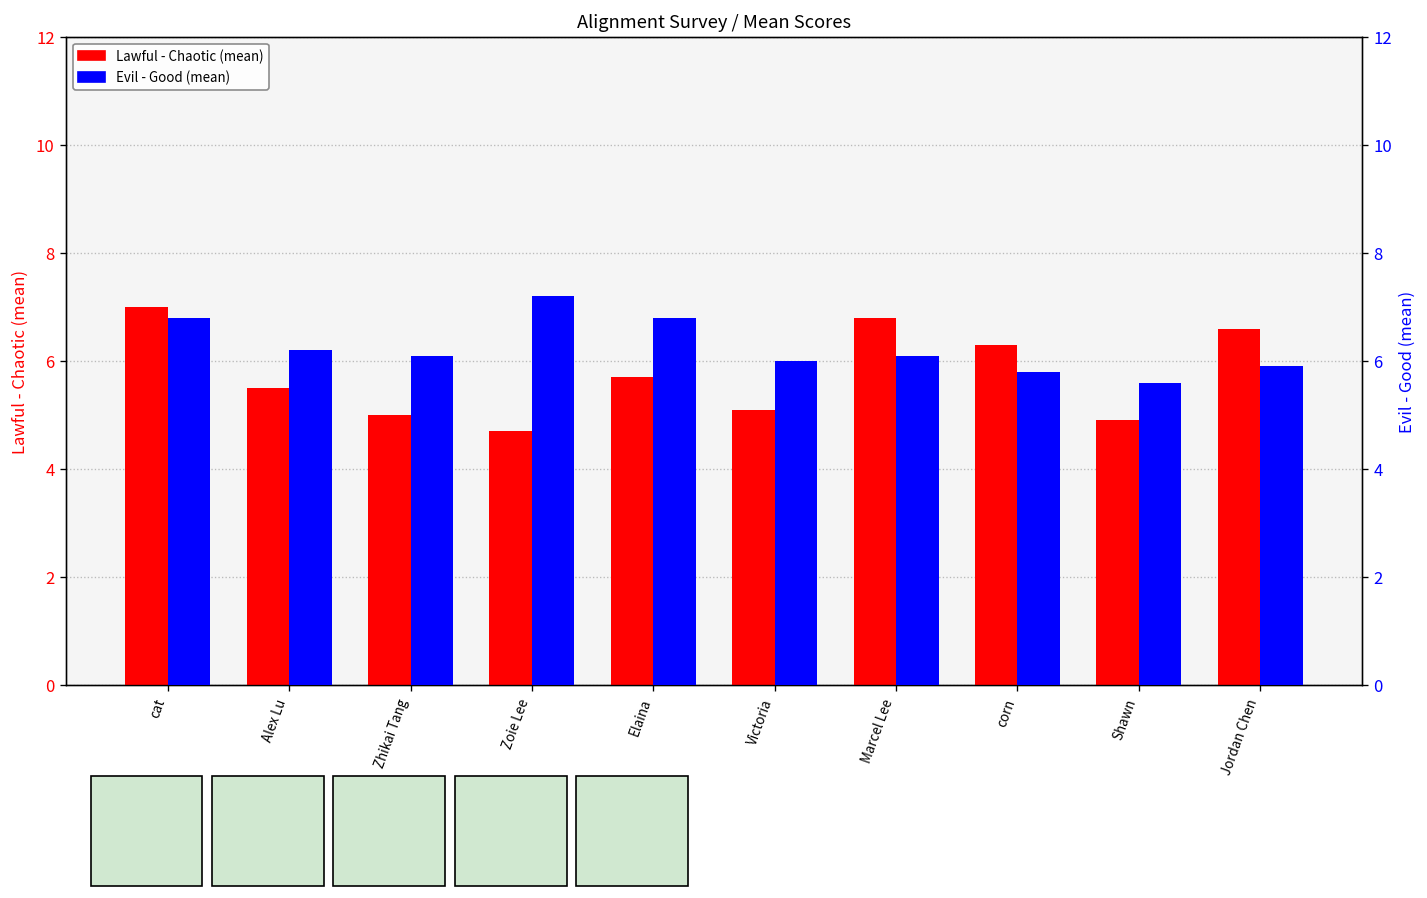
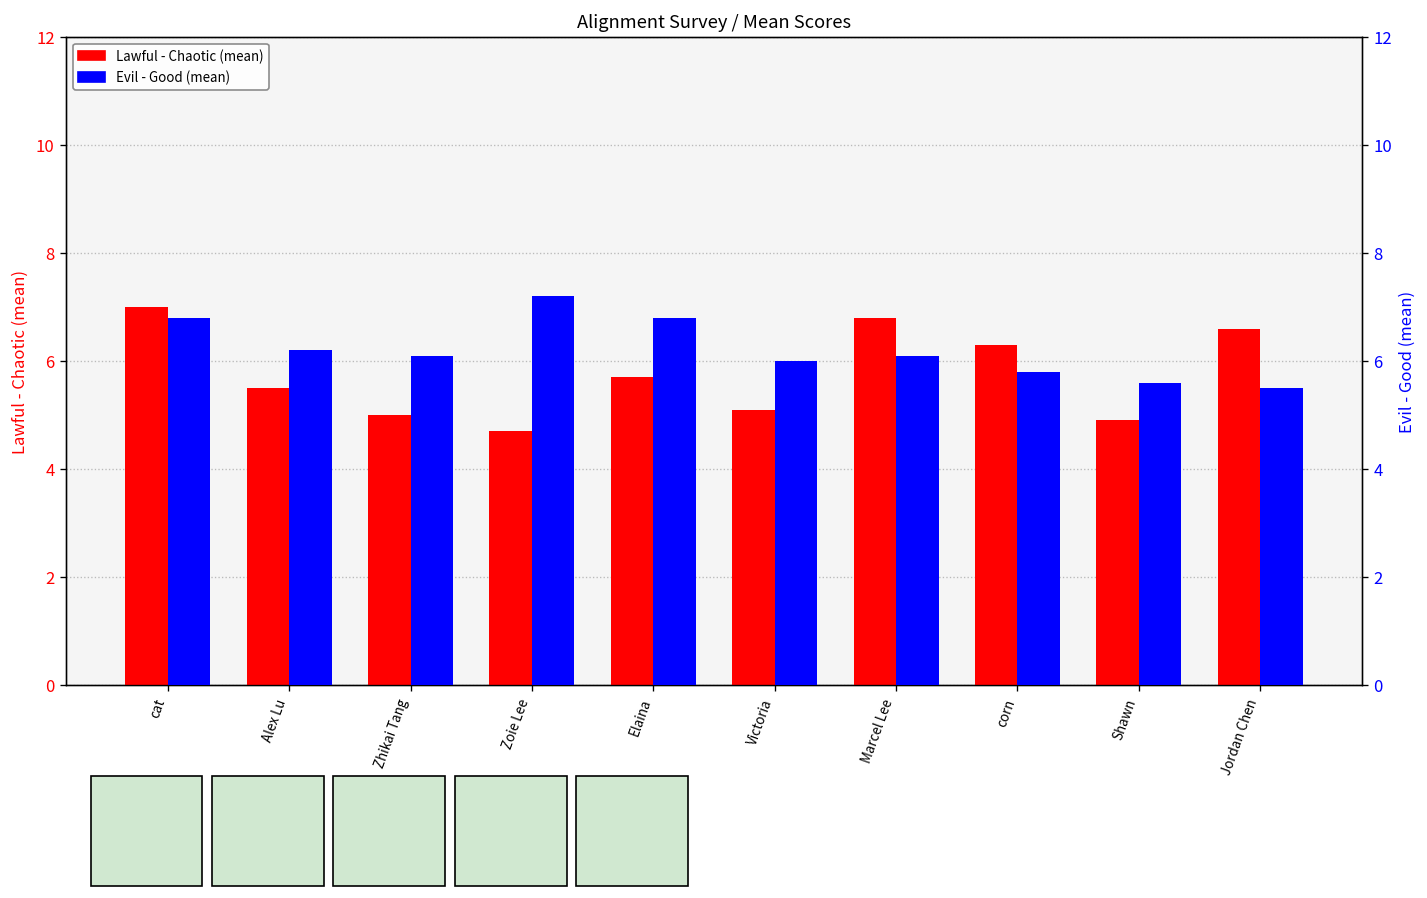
Evil - Good (mean), Jordan Chen: 5.9 -> 5.5
